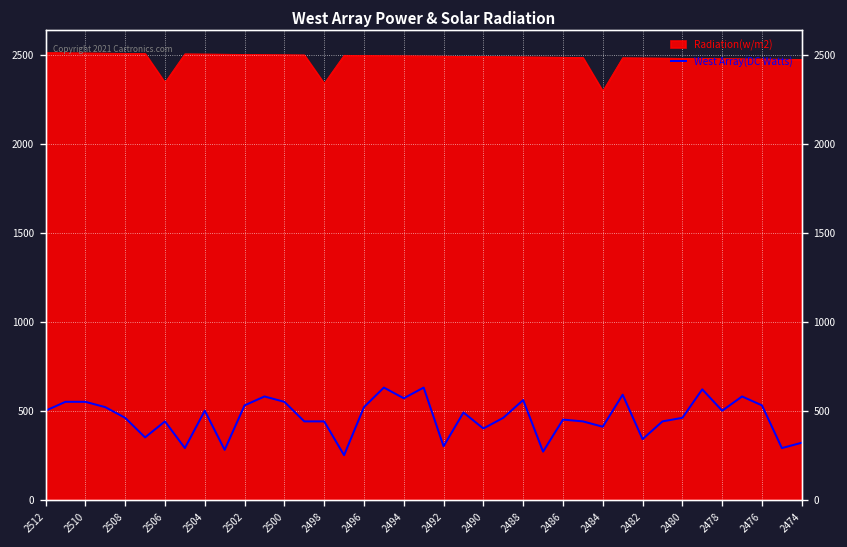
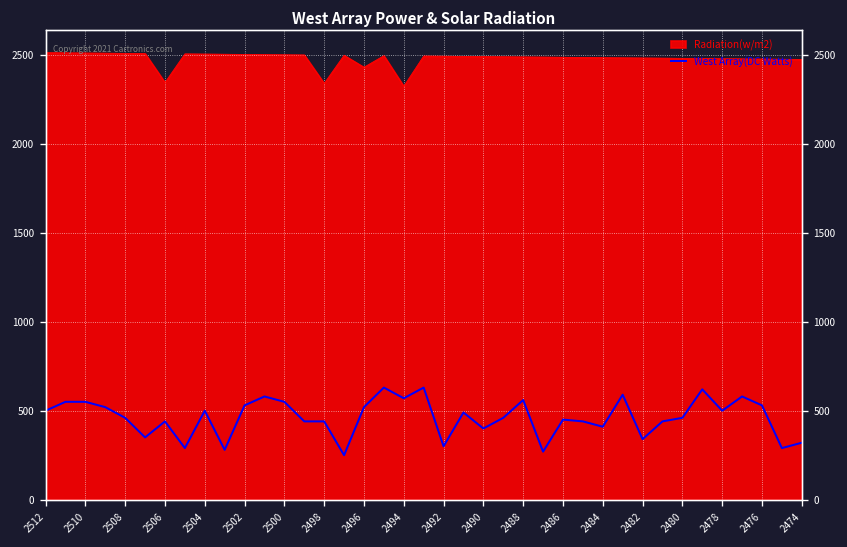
Radiation(w/m2), 2496: 2500 -> 2430
Radiation(w/m2), 2494: 2490 -> 2320
Radiation(w/m2), 2484: 2300 -> 2480
